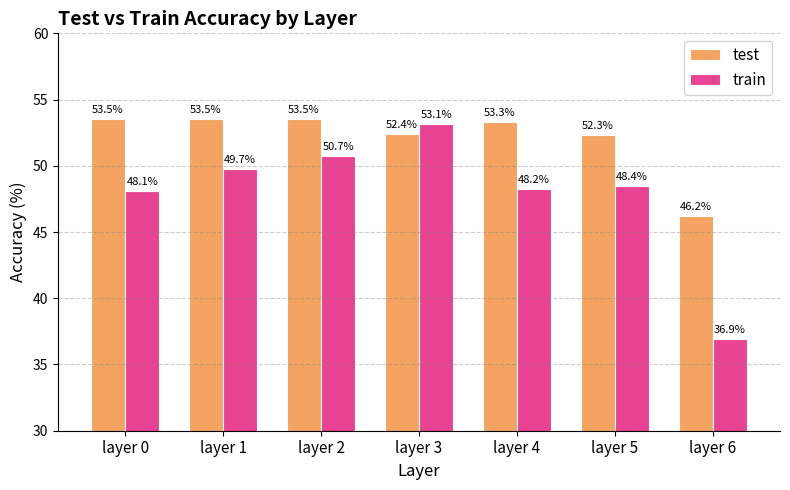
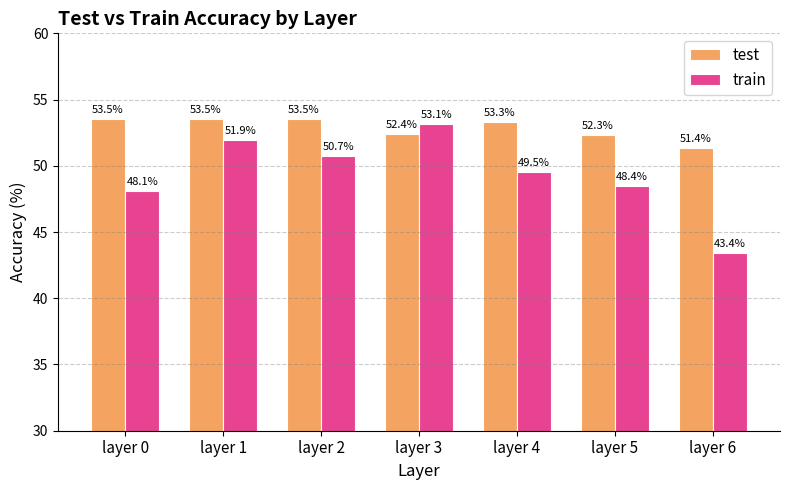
train, layer 1: 49.7% -> 51.9%
train, layer 4: 48.2% -> 49.5%
test, layer 6: 46.2% -> 51.4%
train, layer 6: 36.9% -> 43.4%
